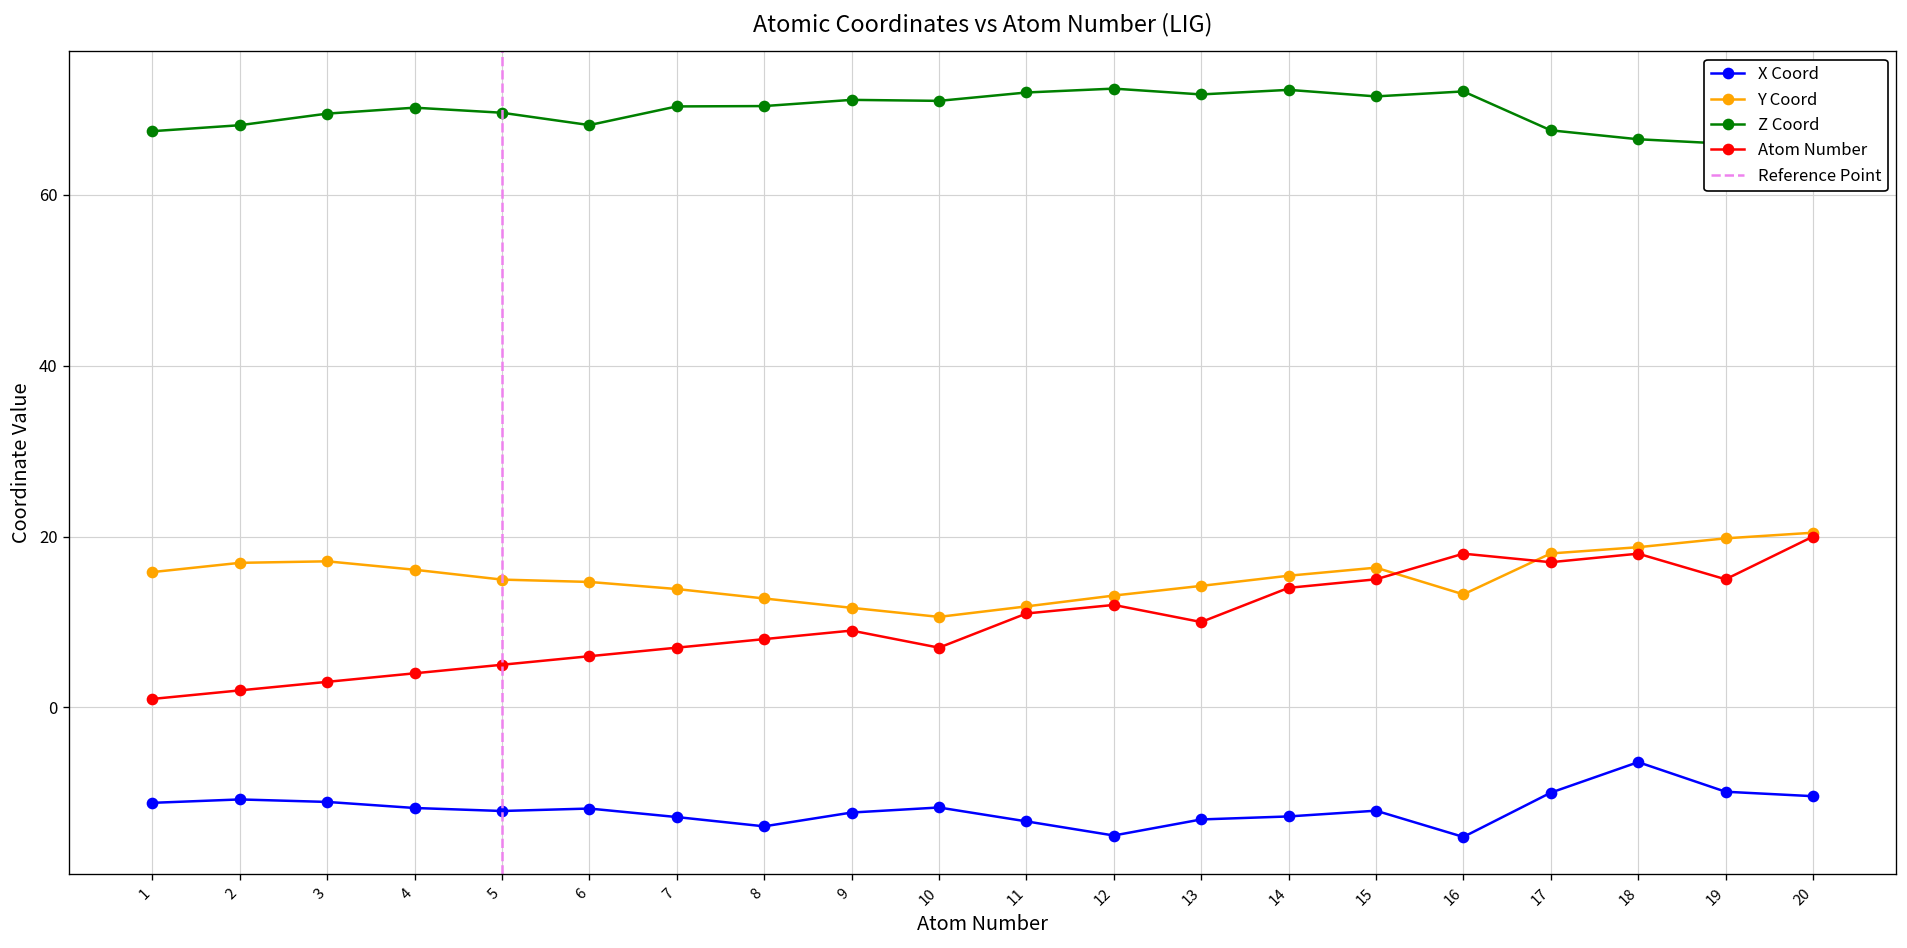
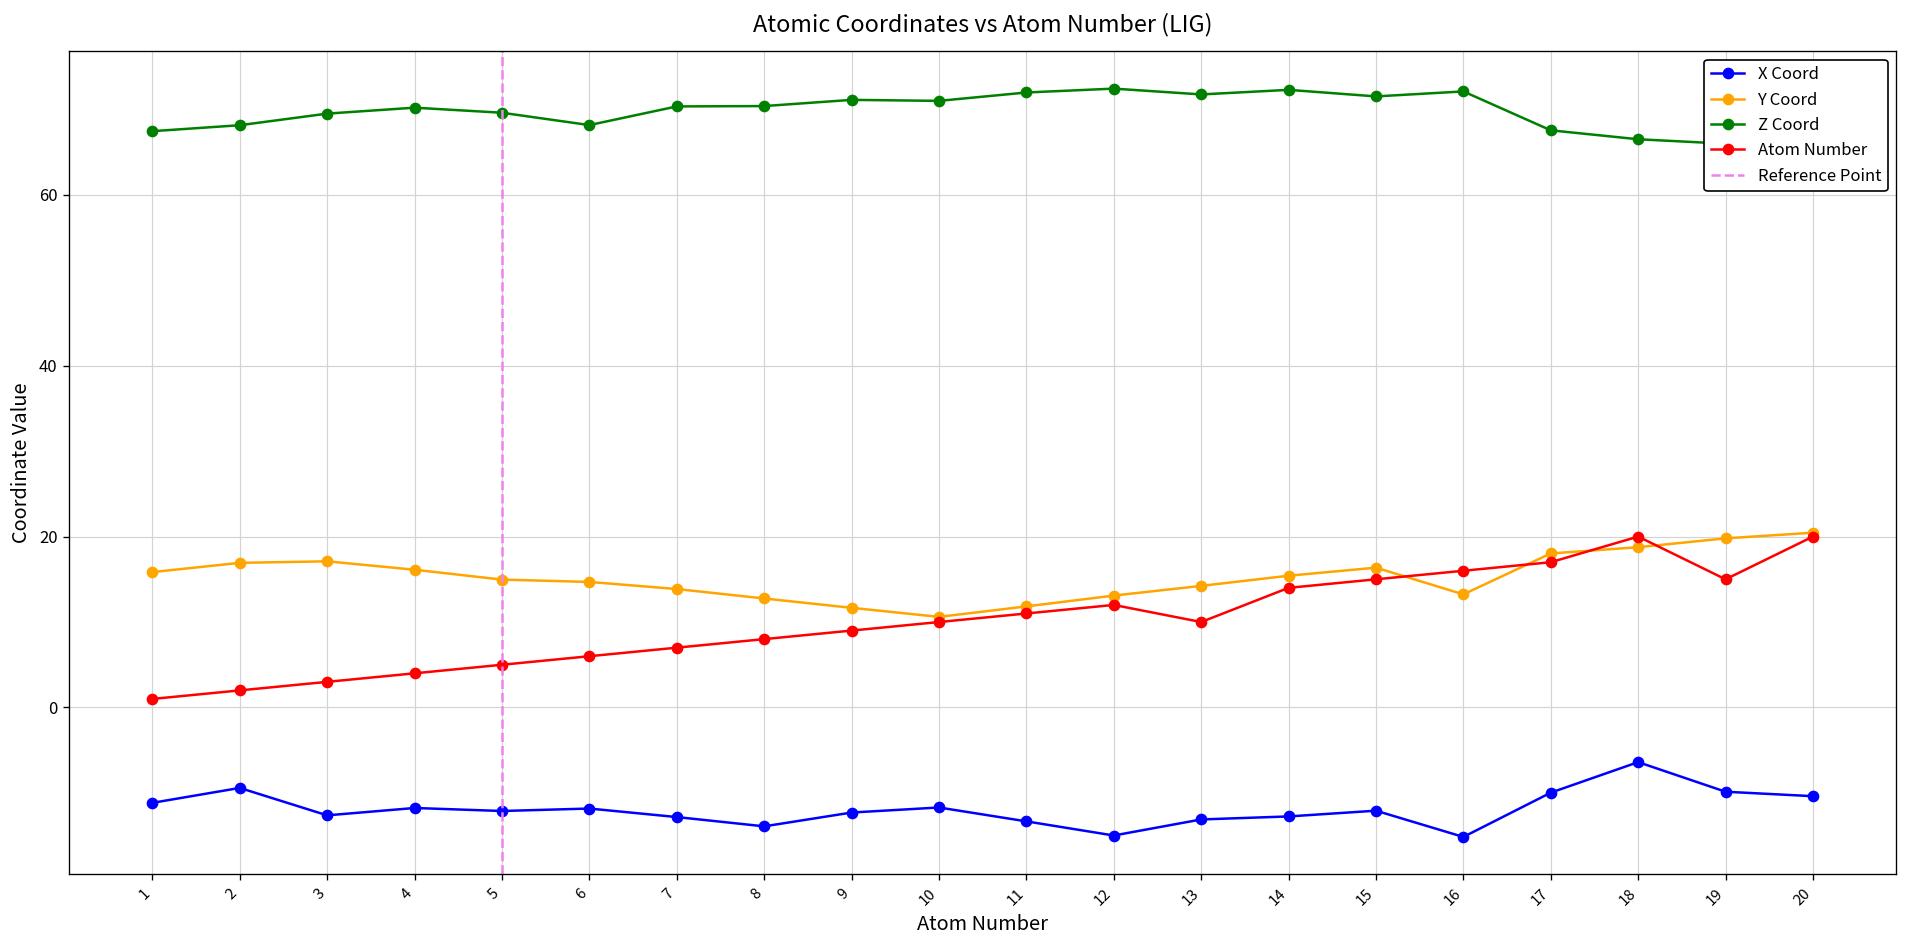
X Coord, 2: -11 -> -9
X Coord, 3: -11 -> -13
Atom Number, 10: 7 -> 10
Atom Number, 16: 18 -> 16
Atom Number, 18: 18 -> 20
